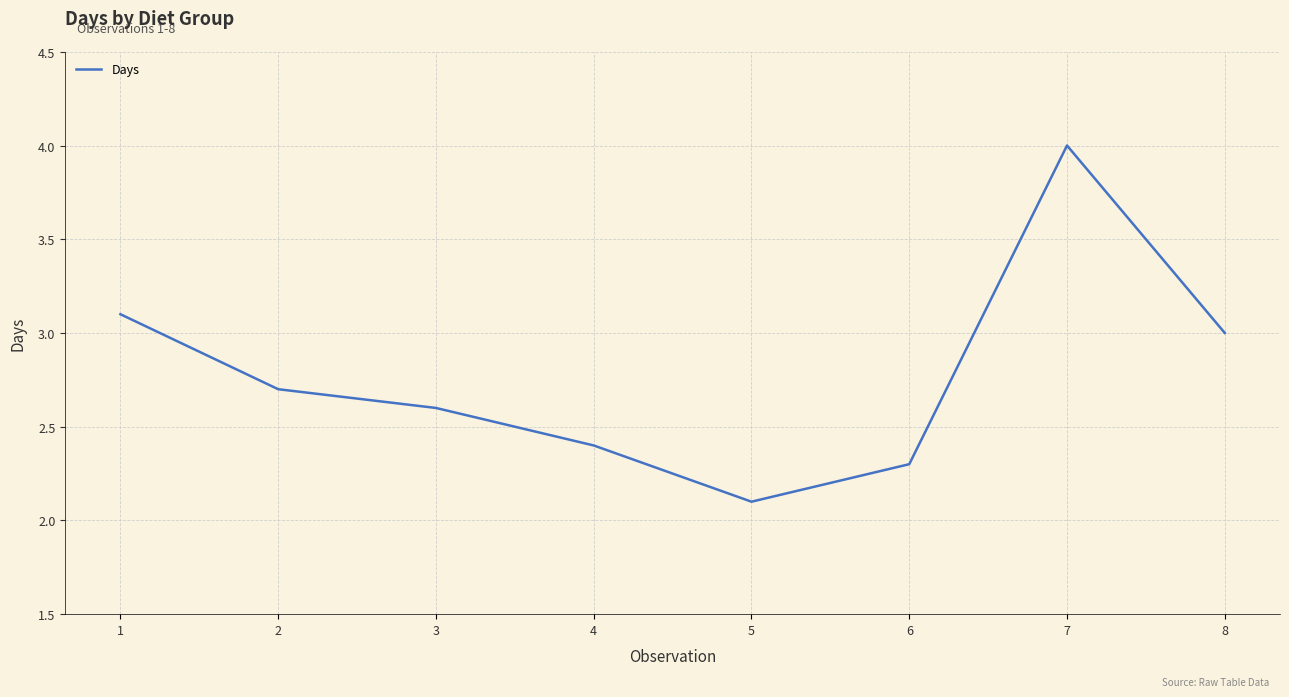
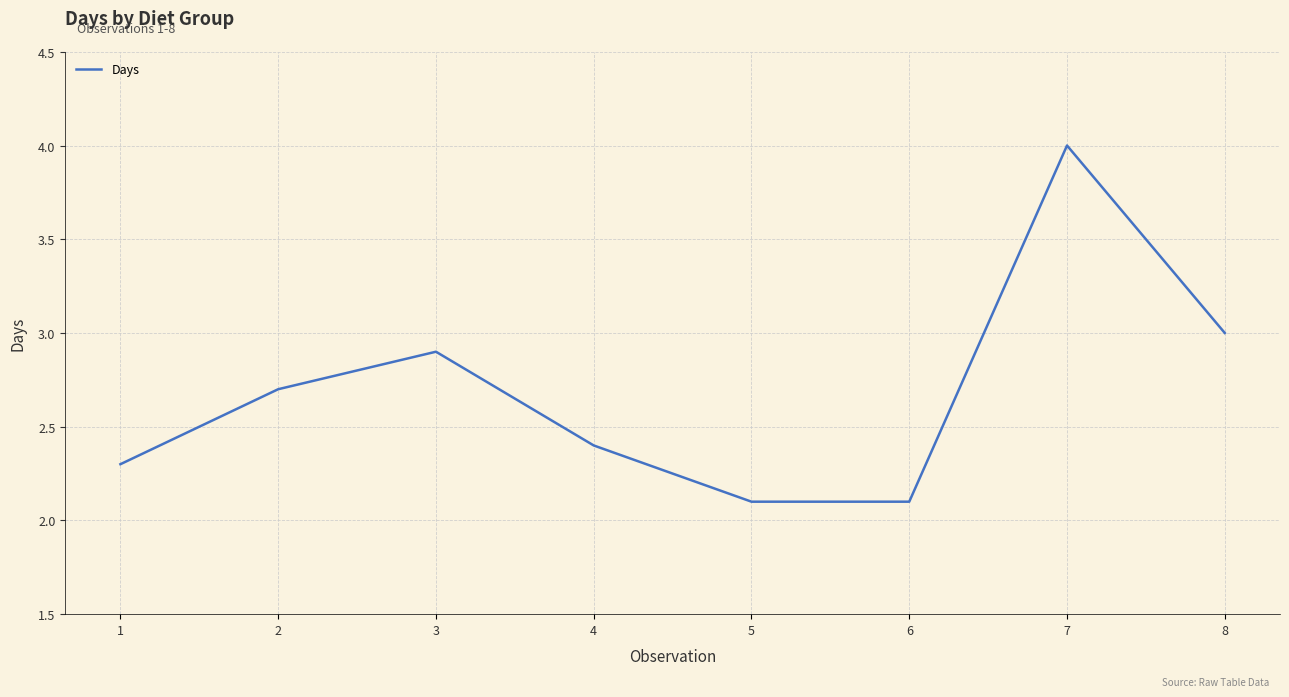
1: 3.1 -> 2.3
3: 2.6 -> 2.9
6: 2.3 -> 2.1
